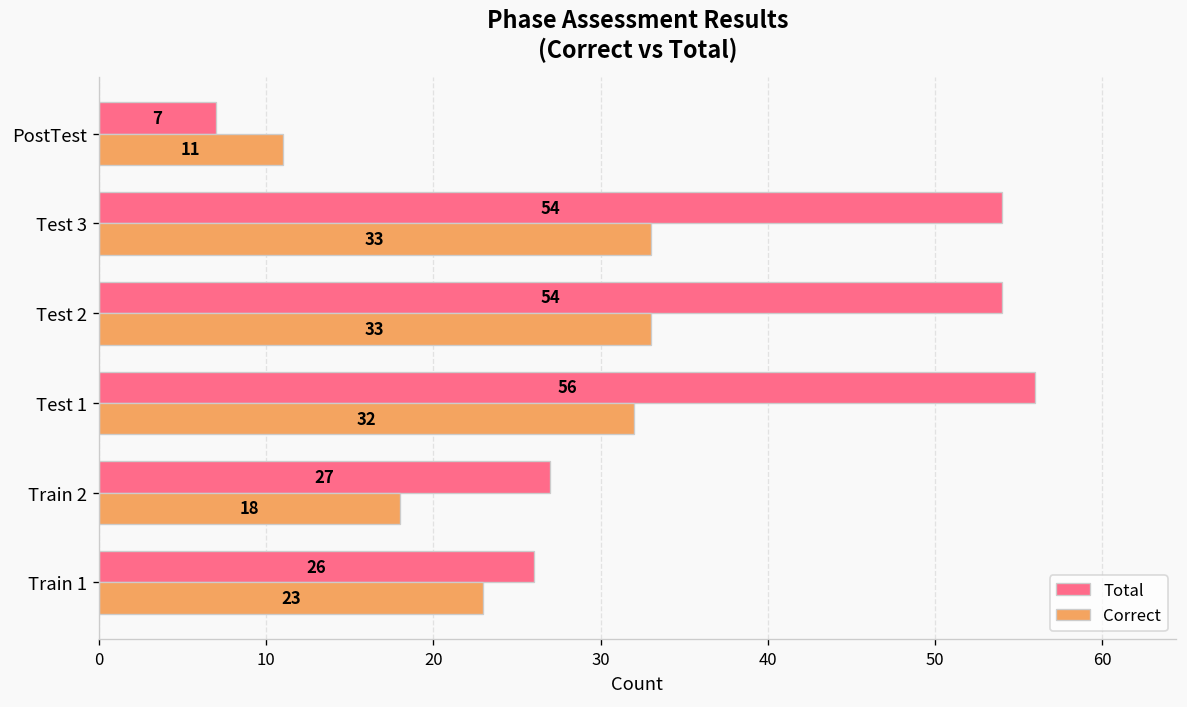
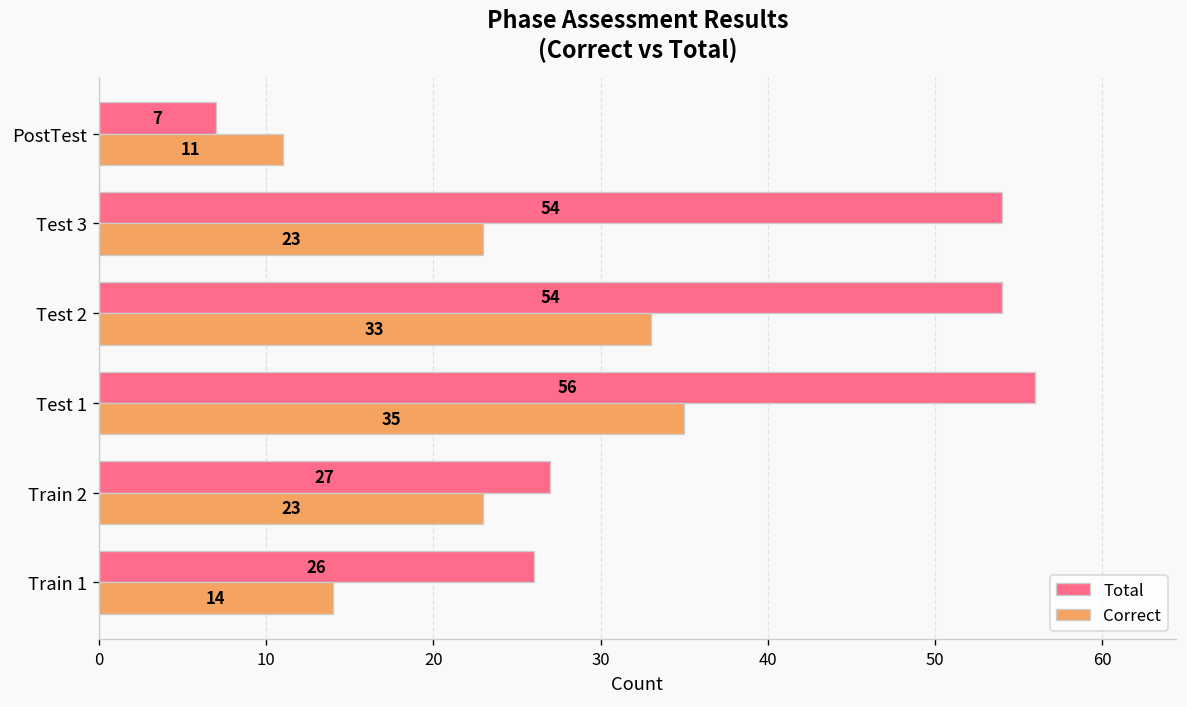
Correct, Test 3: 33 -> 23
Correct, Test 1: 32 -> 35
Correct, Train 2: 18 -> 23
Correct, Train 1: 23 -> 14
